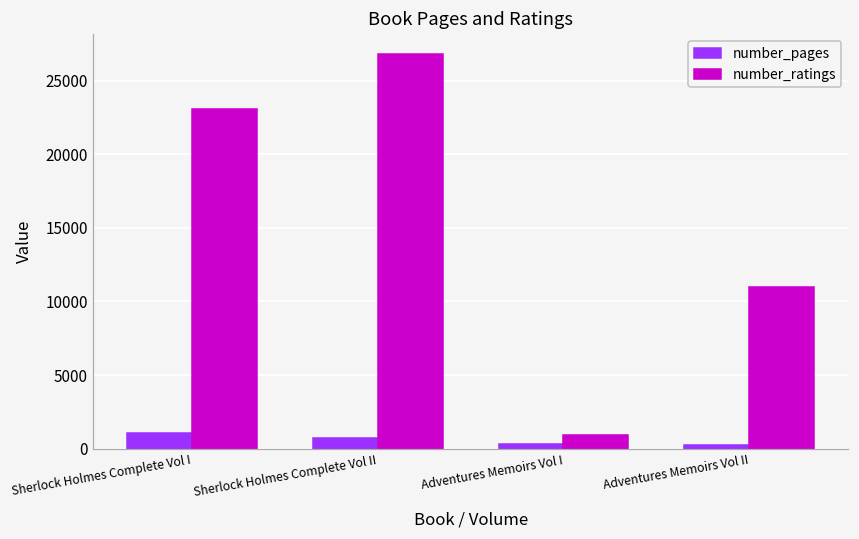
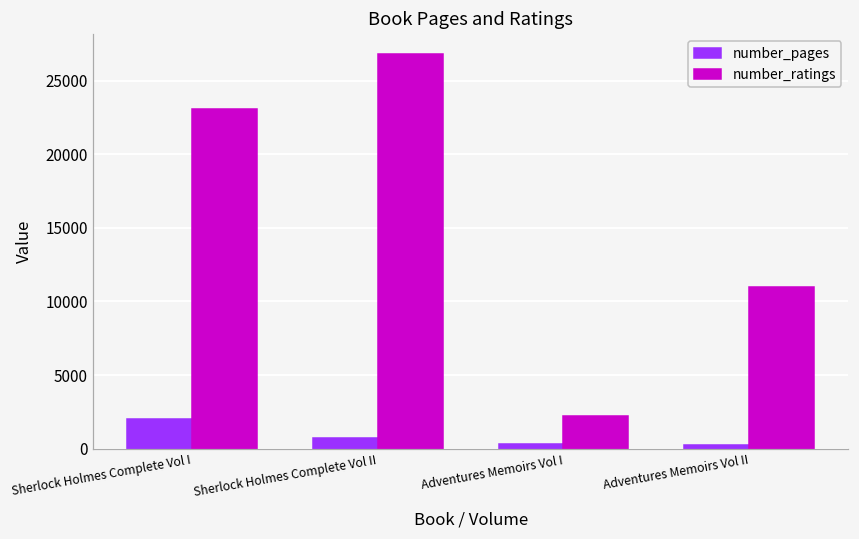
number_pages, Sherlock Holmes Complete Vol I: 1100 -> 2000
number_ratings, Adventures Memoirs Vol I: 900 -> 2200
